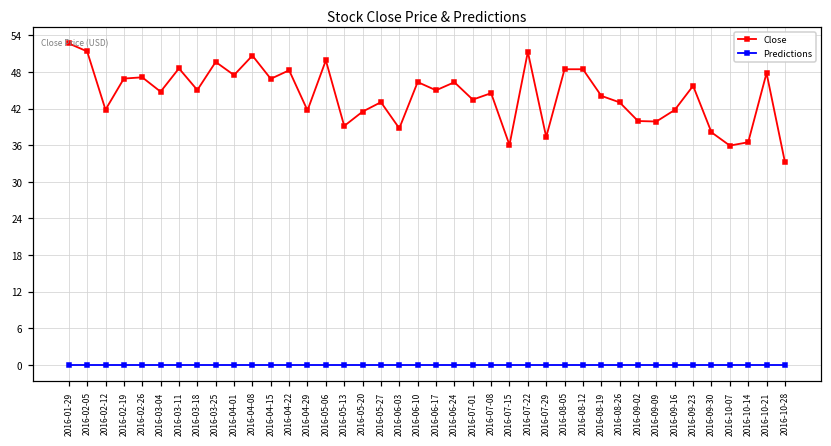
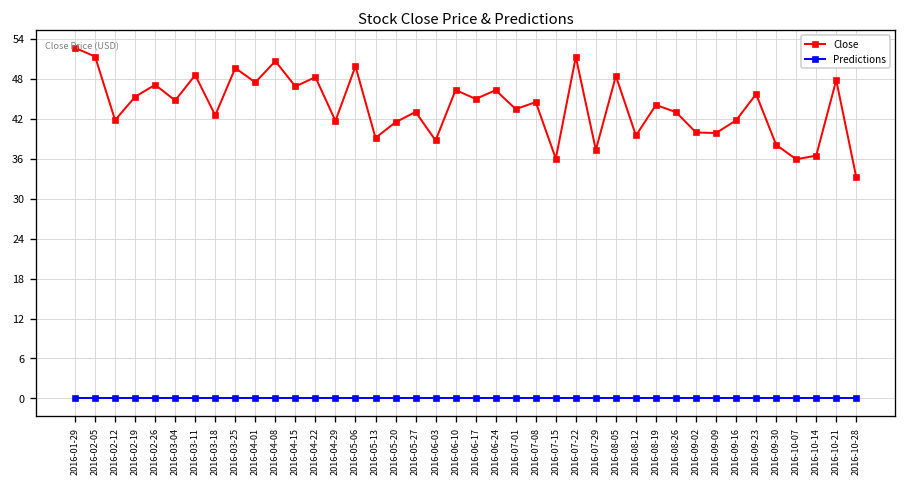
Close, 2016-02-19: 47 -> 45
Close, 2016-03-18: 45 -> 43
Close, 2016-08-12: 48 -> 40
